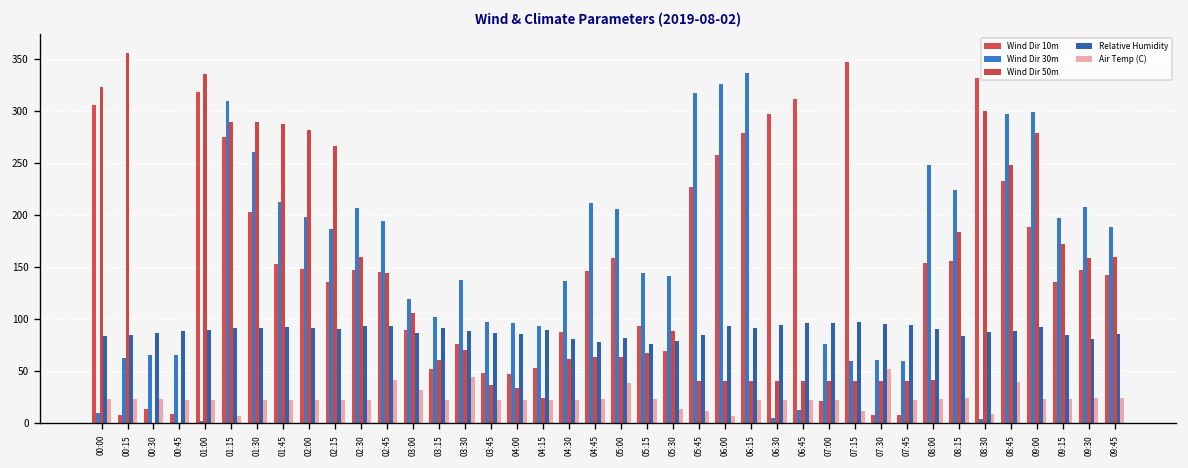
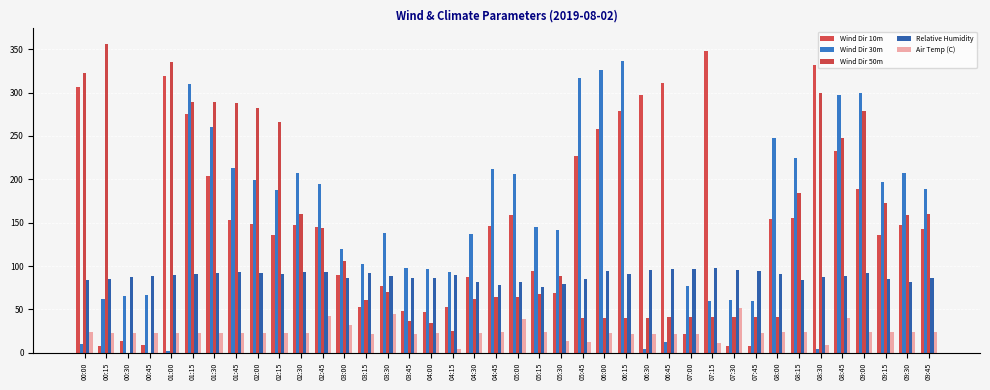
Air Temp (C), 01:15: 10 -> 20
Air Temp (C), 04:15: 20 -> 0
Air Temp (C), 06:00: 10 -> 20
